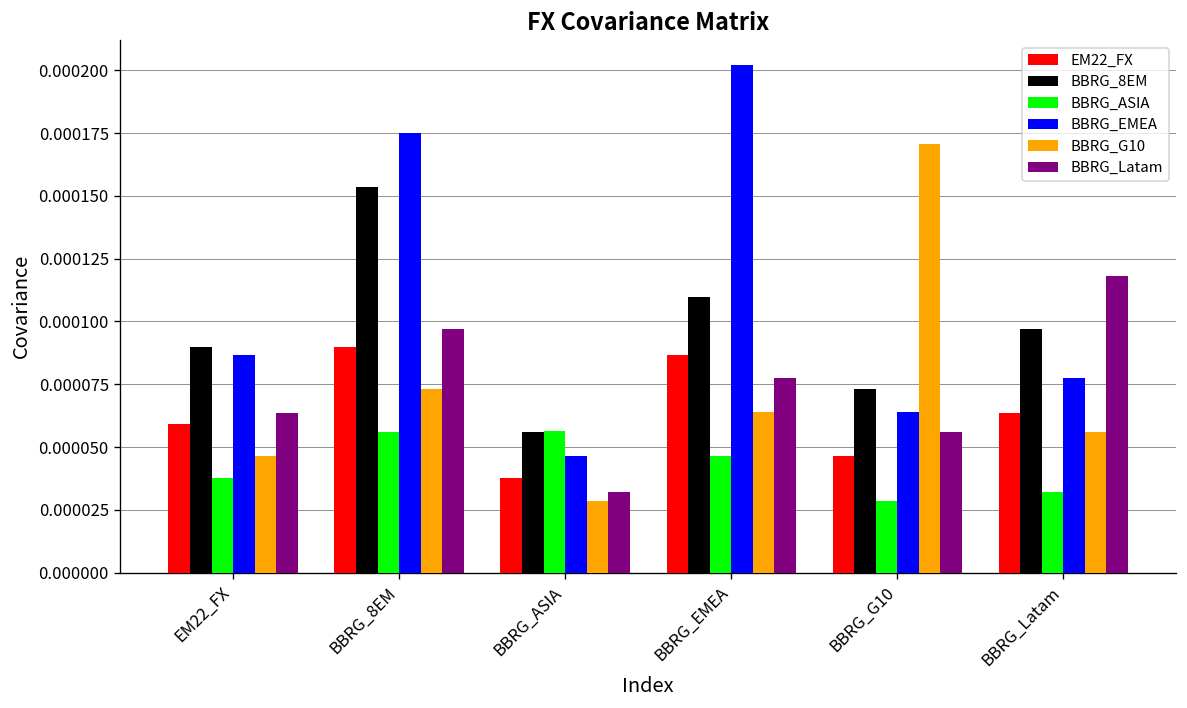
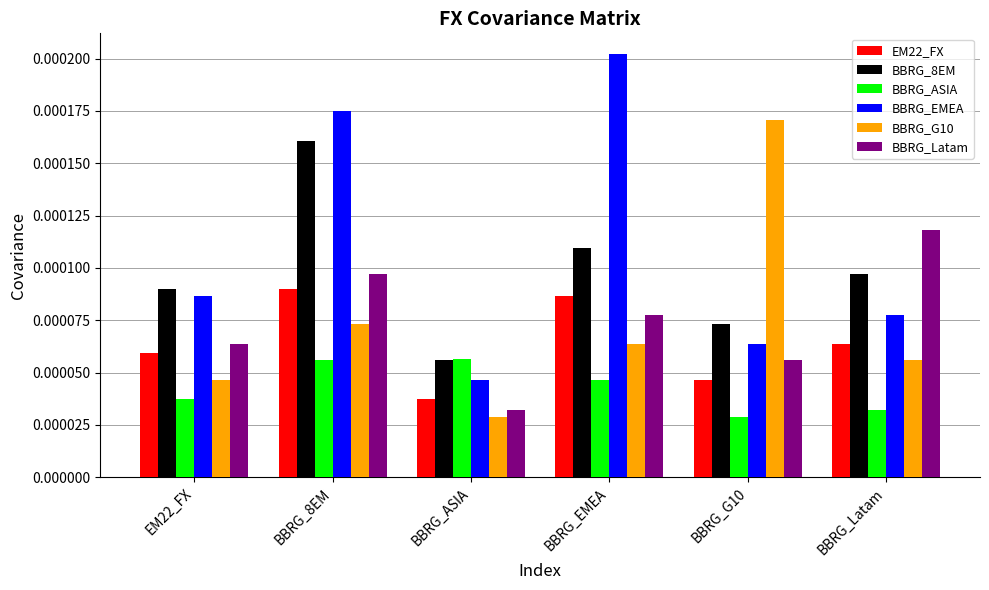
BBRG_8EM, BBRG_8EM: 0.000153 -> 0.000160
